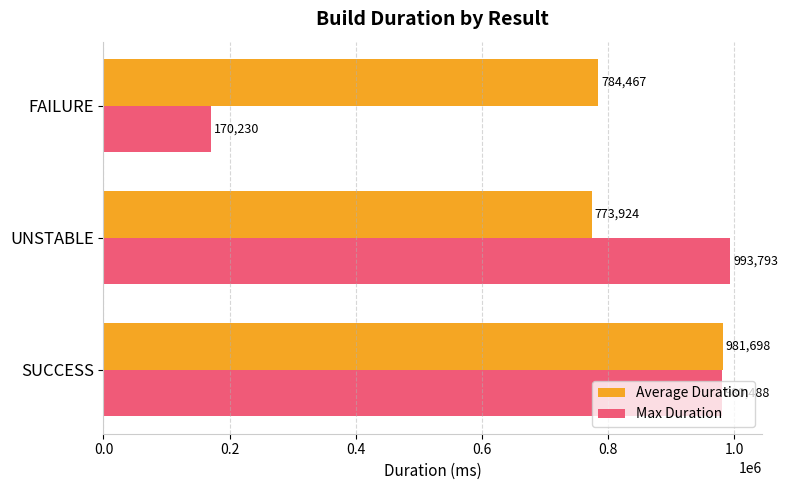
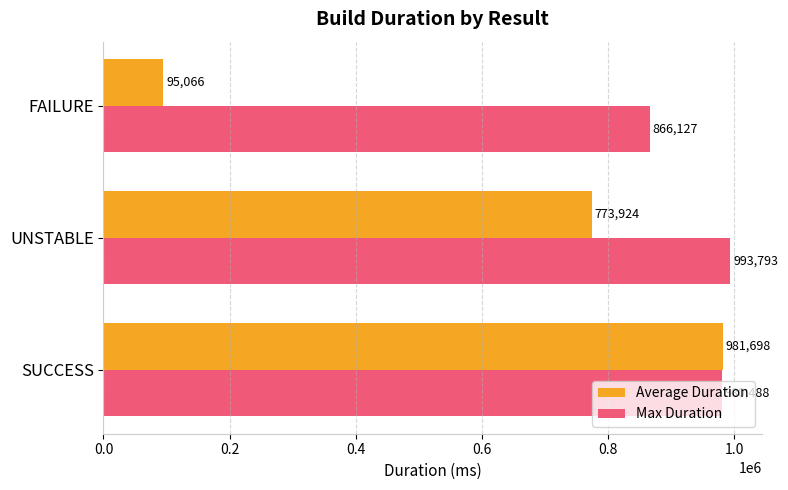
Average Duration, FAILURE: 784,467 -> 95,066
Max Duration, FAILURE: 170,230 -> 866,127
